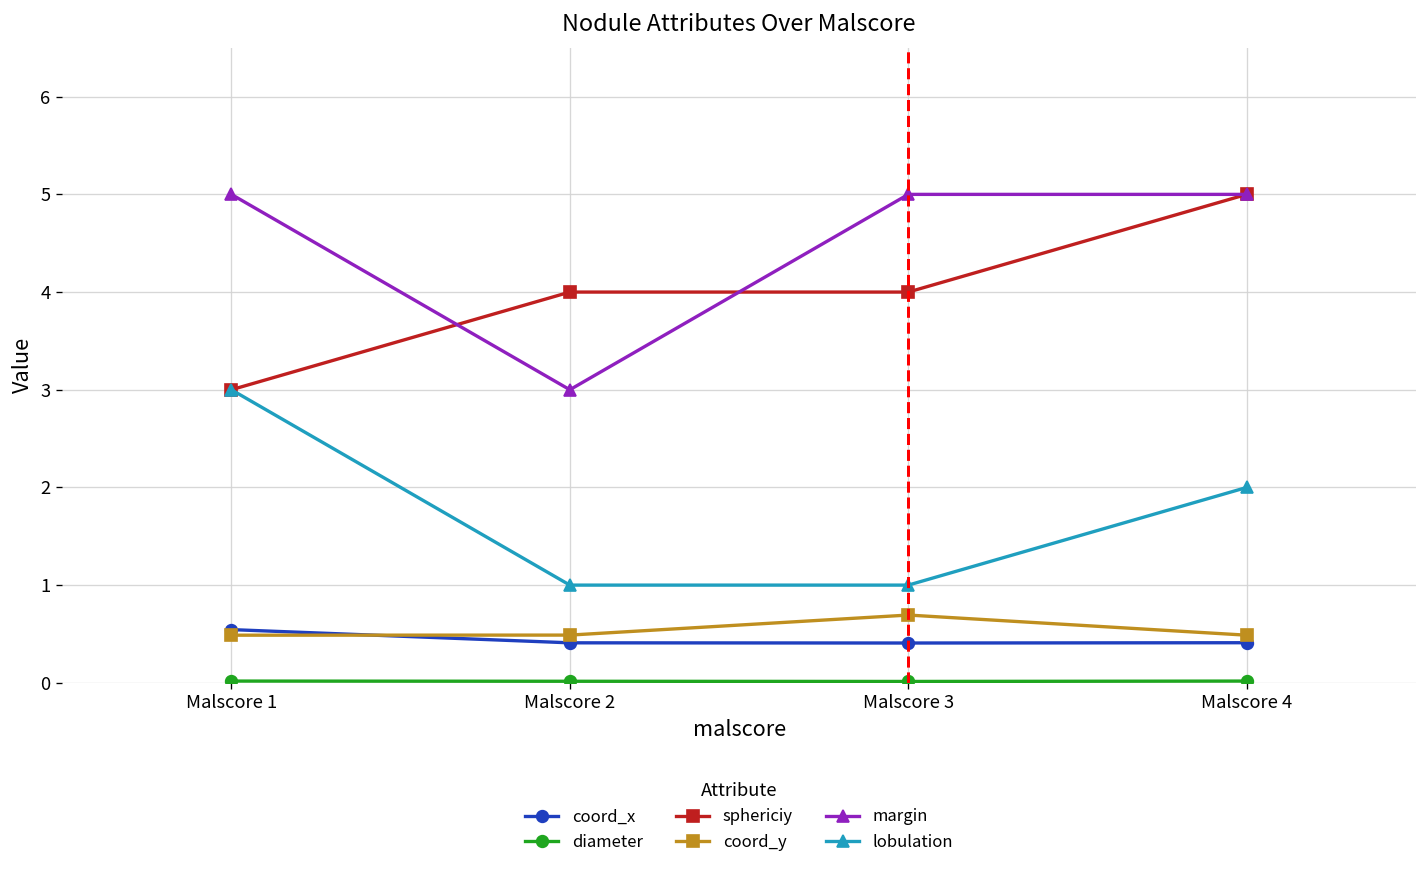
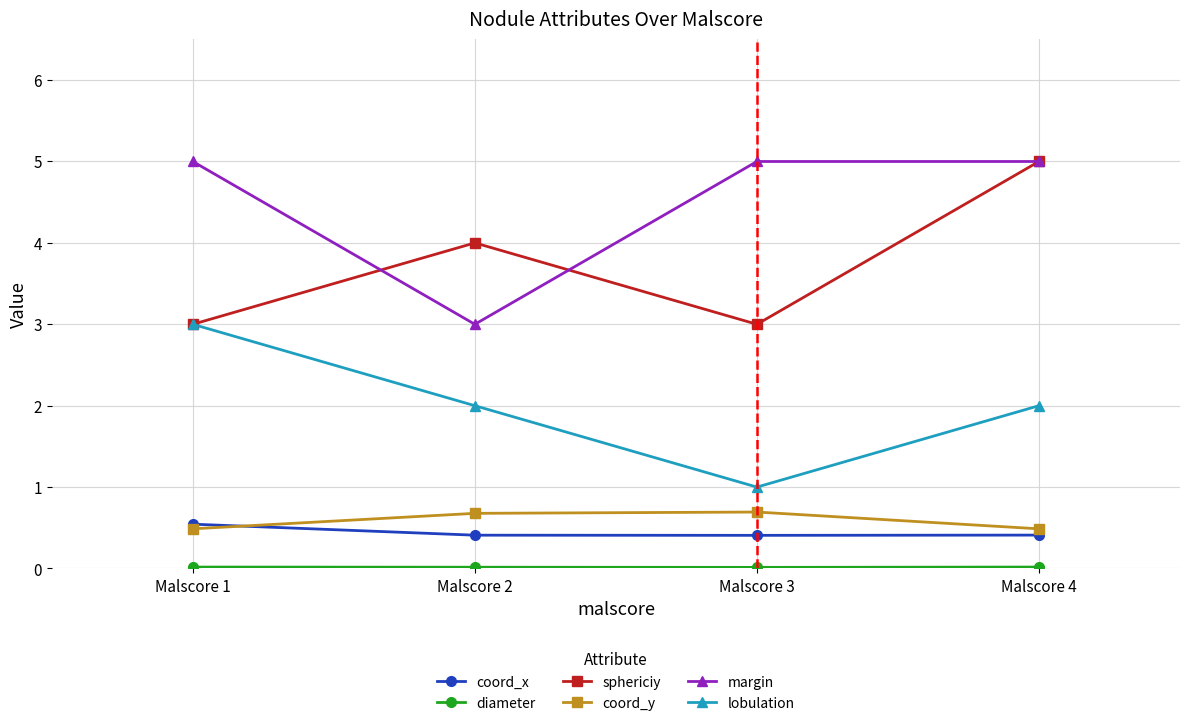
coord_y, Malscore 2: 0.5 -> 0.7
lobulation, Malscore 2: 1 -> 2
sphericiy, Malscore 3: 4 -> 3
